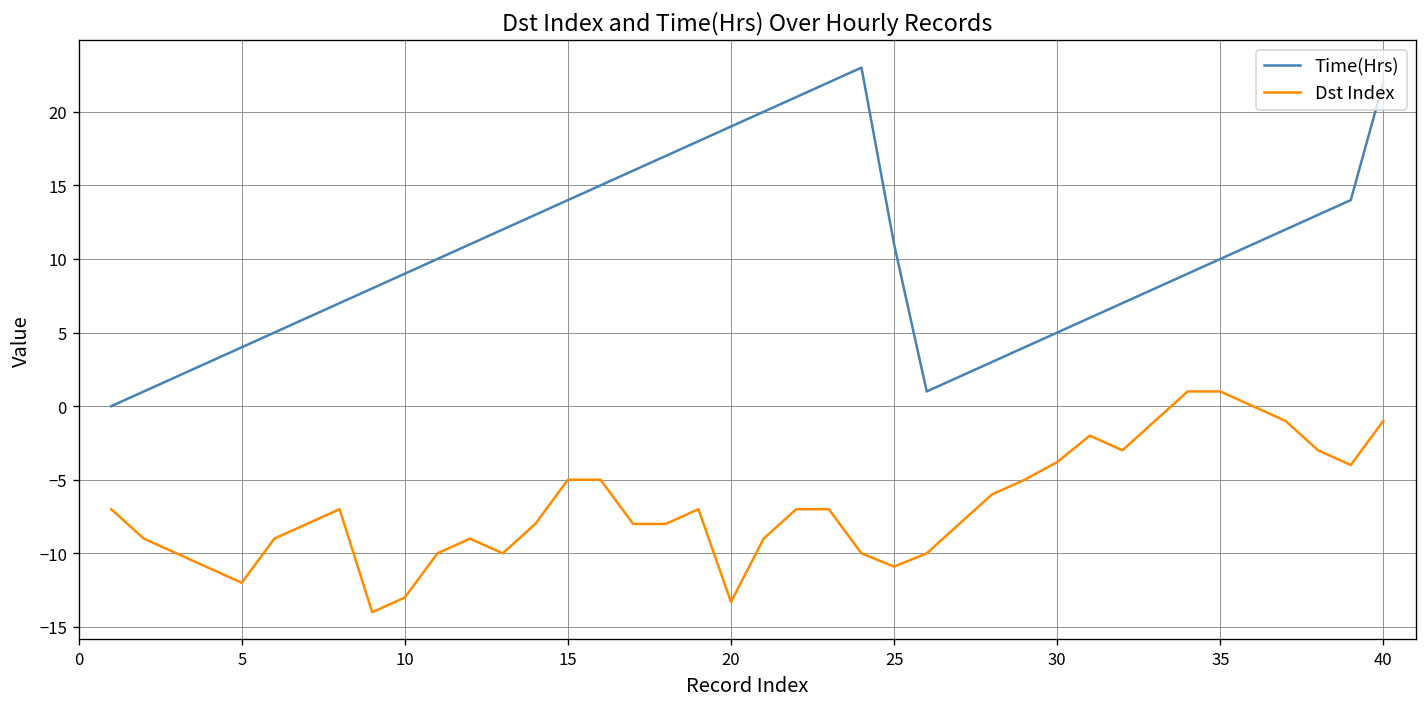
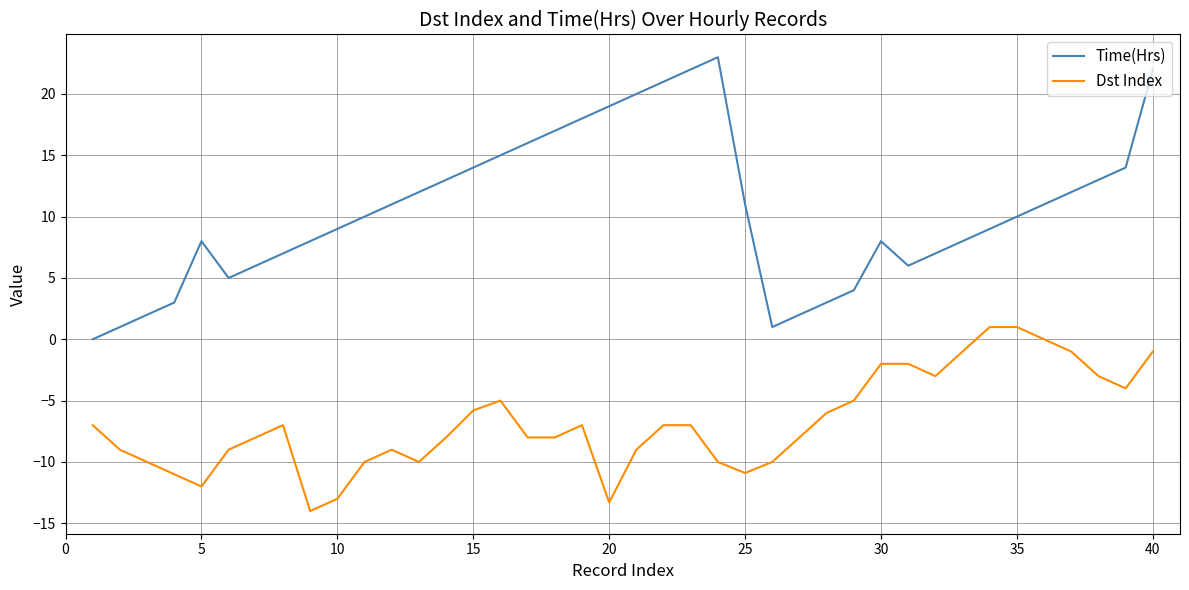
Time(Hrs), 5: 4 -> 8
Dst Index, 15: -5.0 -> -5.8
Time(Hrs), 30: 5 -> 8
Dst Index, 30: -3.8 -> -2.0
